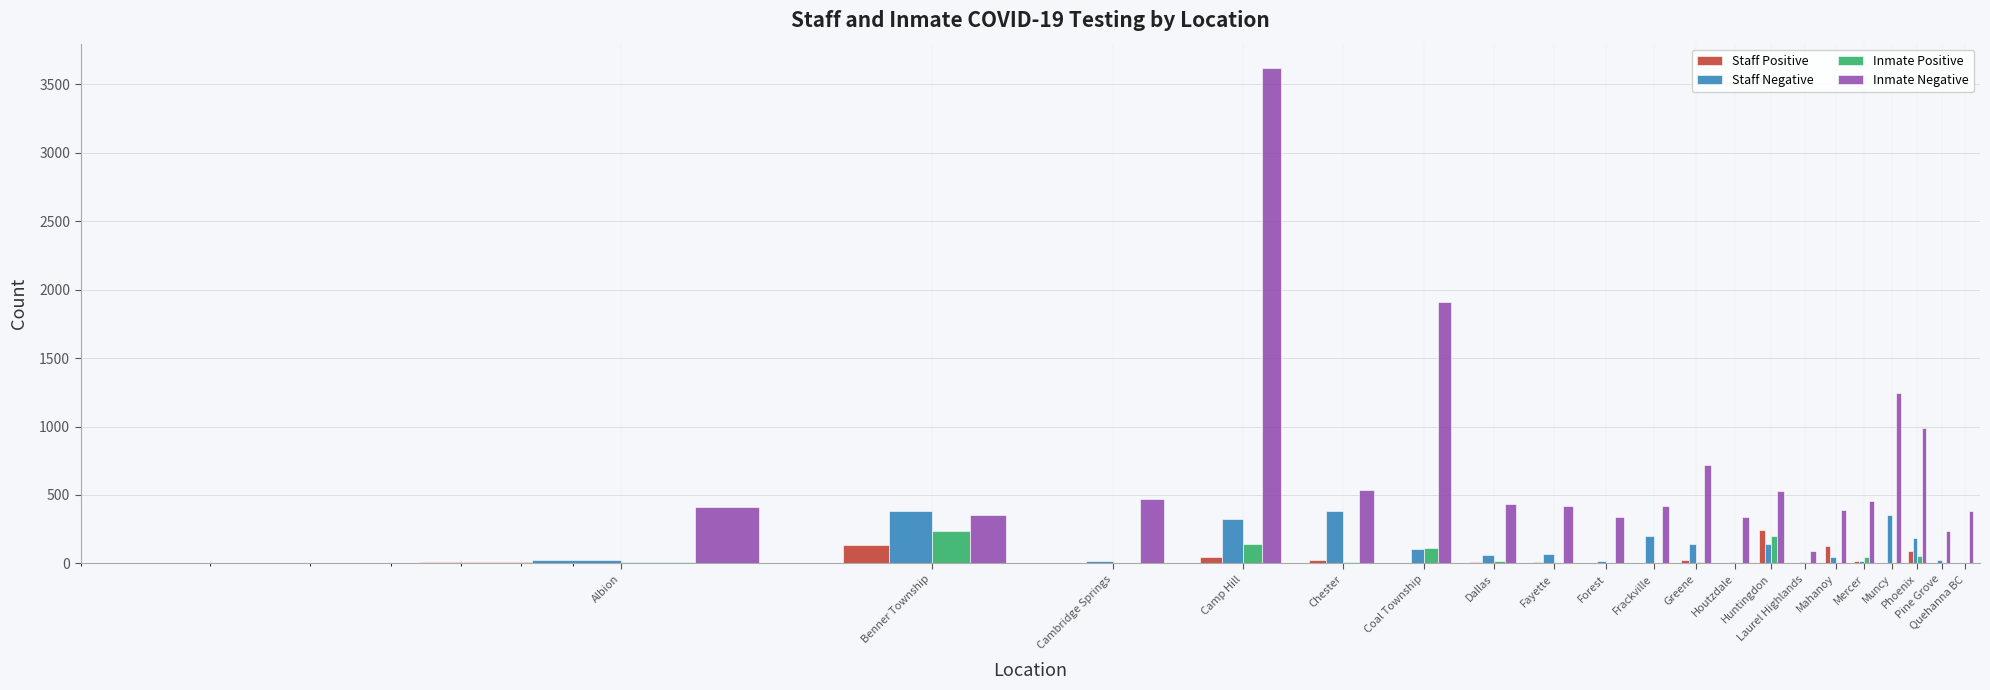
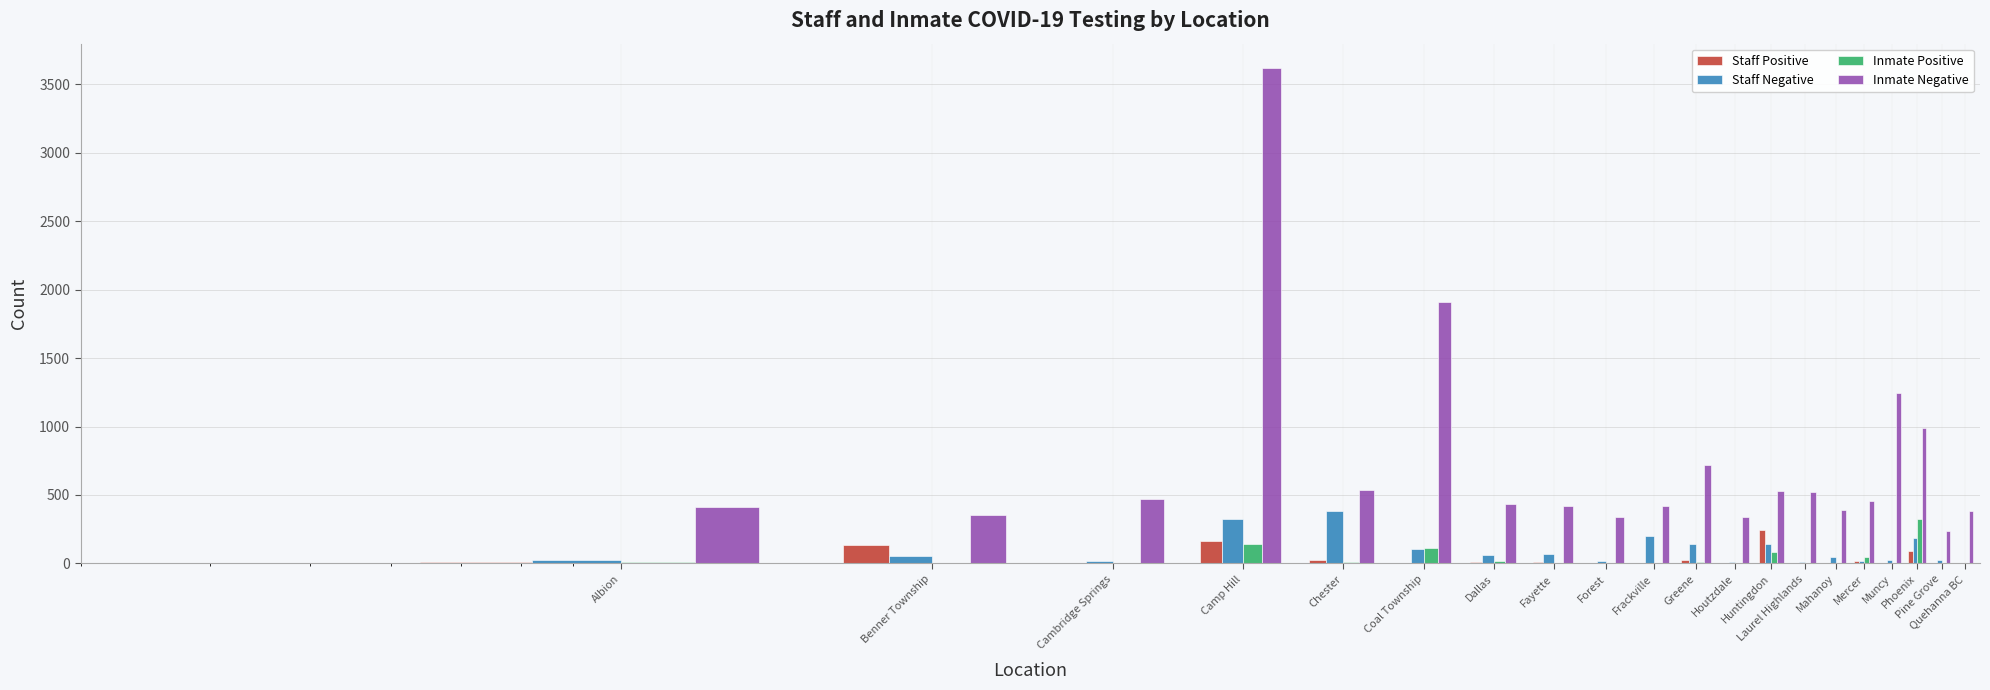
Staff Negative, Benner Township: 380 -> 50
Inmate Positive, Benner Township: 230 -> 0
Staff Positive, Camp Hill: 40 -> 160
Inmate Positive, Huntingdon: 200 -> 90
Inmate Negative, Laurel Highlands: 90 -> 520
Staff Positive, Mahanoy: 130 -> 0
Staff Negative, Muncy: 350 -> 30
Inmate Positive, Phoenix: 60 -> 320
